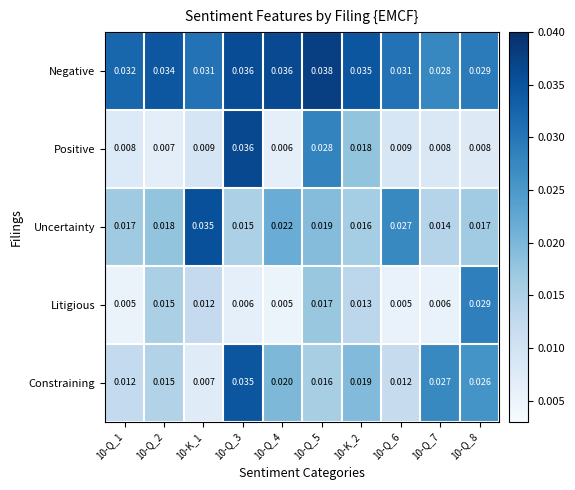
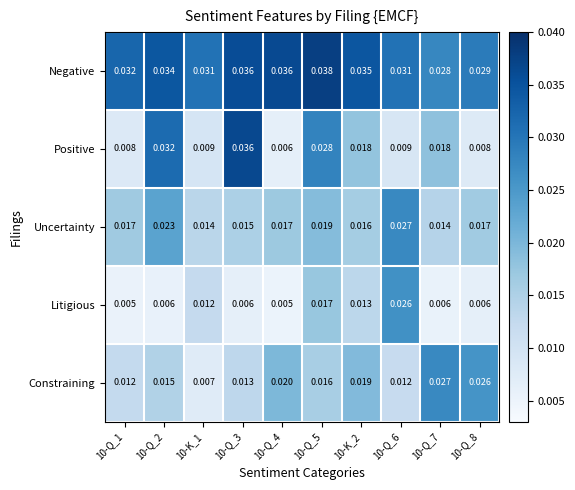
Positive, 10-Q_2: 0.007 -> 0.032
Positive, 10-Q_7: 0.008 -> 0.018
Uncertainty, 10-Q_2: 0.018 -> 0.023
Uncertainty, 10-K_1: 0.035 -> 0.014
Uncertainty, 10-Q_4: 0.022 -> 0.017
Litigious, 10-Q_2: 0.015 -> 0.006
Litigious, 10-Q_6: 0.005 -> 0.026
Litigious, 10-Q_8: 0.029 -> 0.006
Constraining, 10-Q_3: 0.035 -> 0.013
